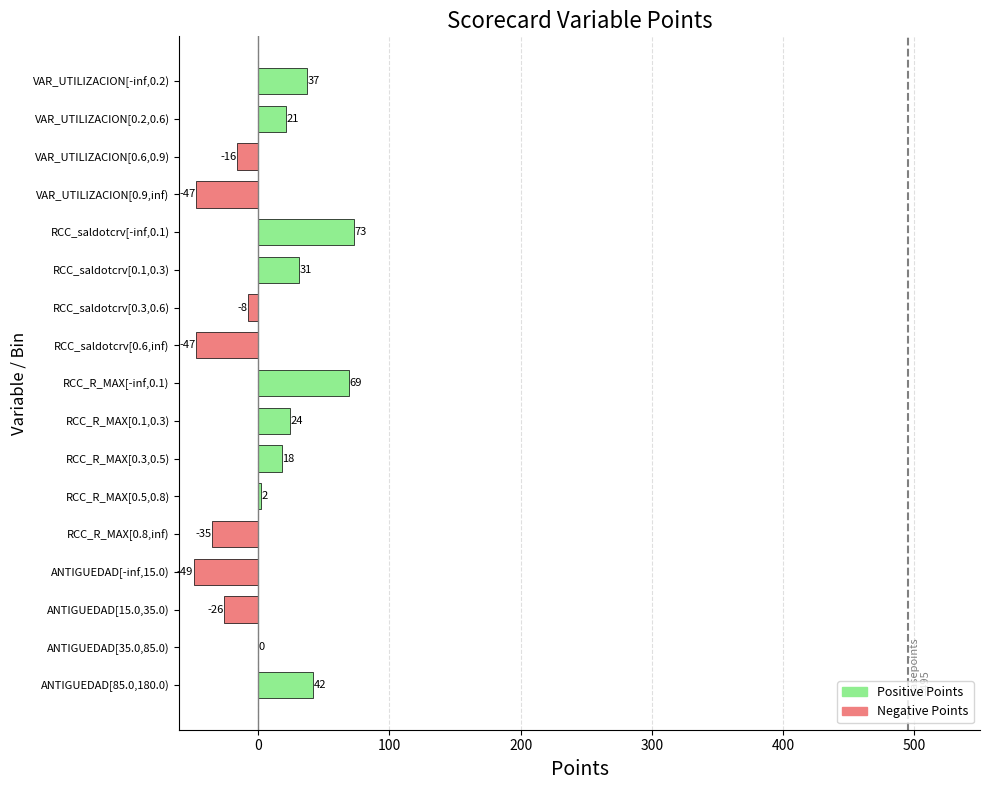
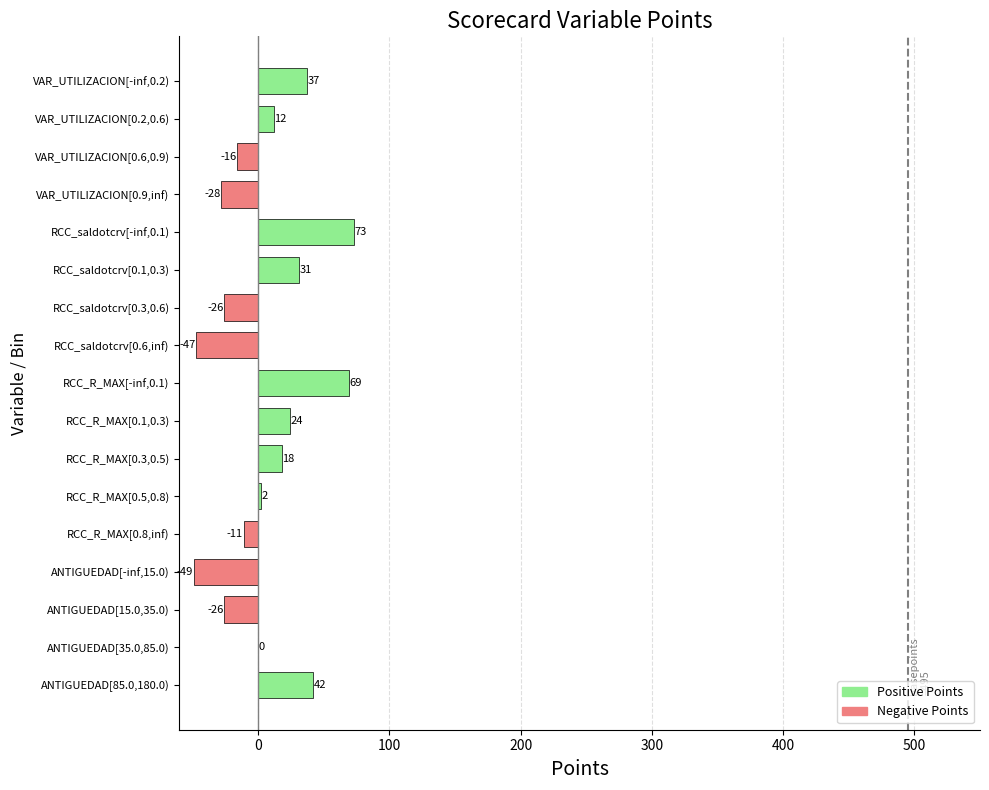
Positive Points, VAR_UTILIZACION[0.2,0.6): 21 -> 12
Negative Points, VAR_UTILIZACION[0.9,inf): -47 -> -28
Negative Points, RCC_saldotcrv[0.3,0.6): -8 -> -26
Negative Points, RCC_R_MAX[0.8,inf): -35 -> -11
